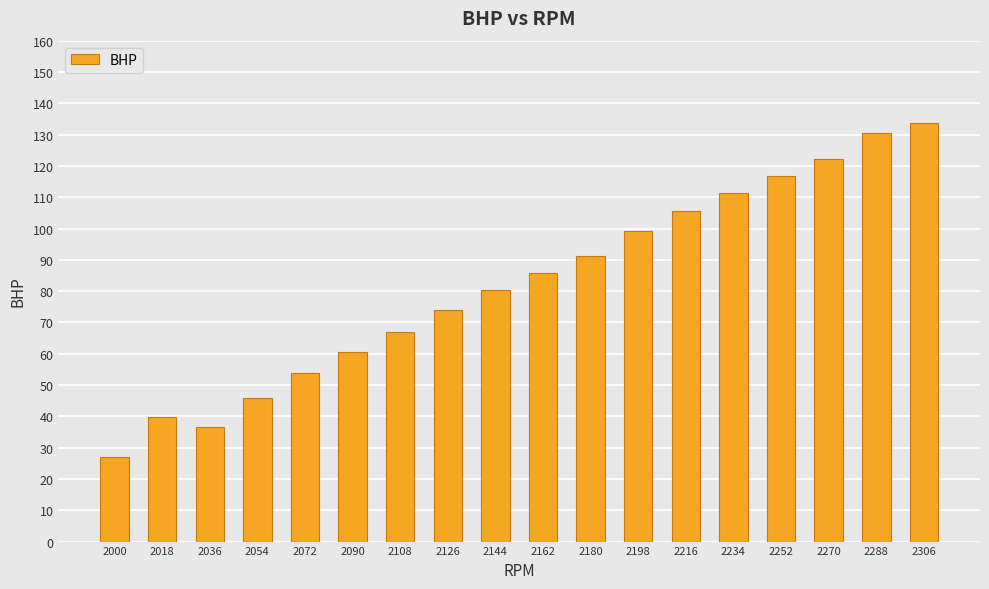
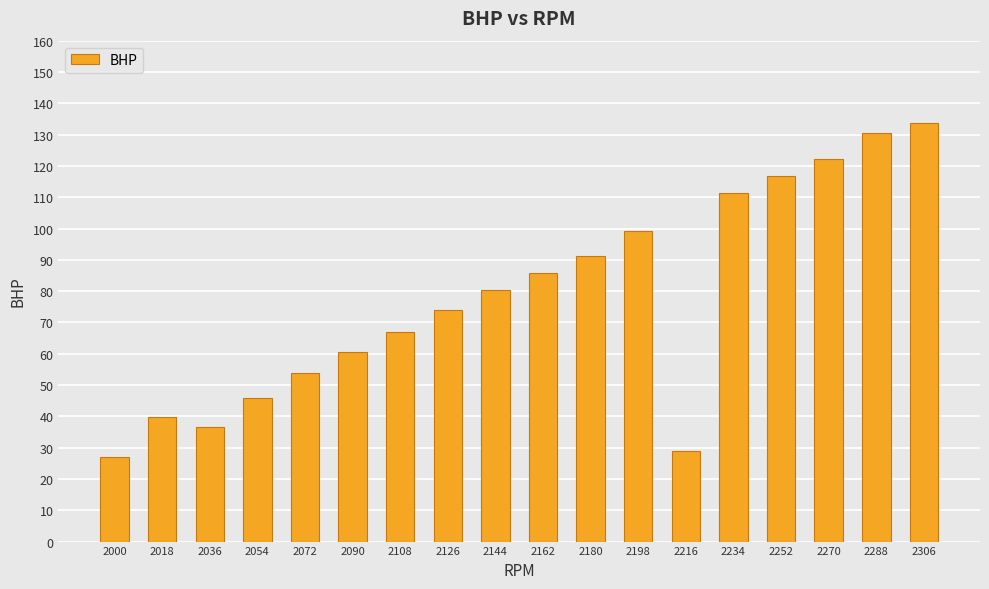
2216: 106 -> 29
